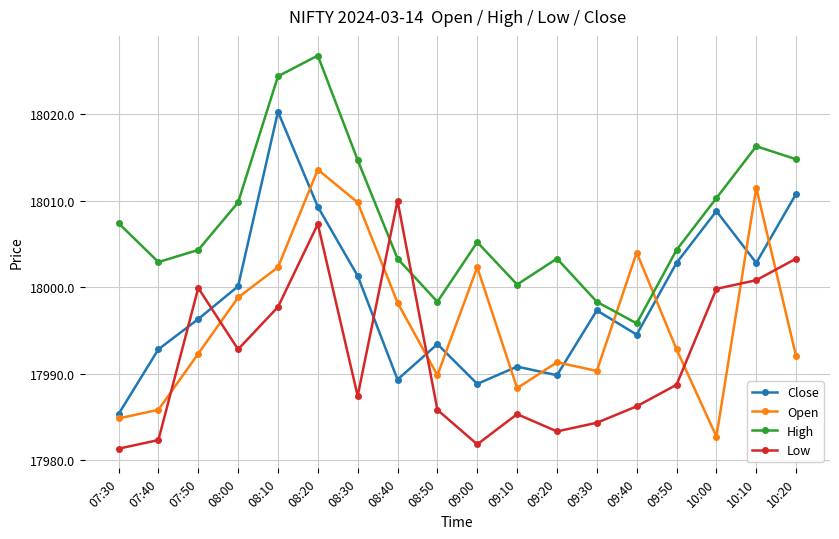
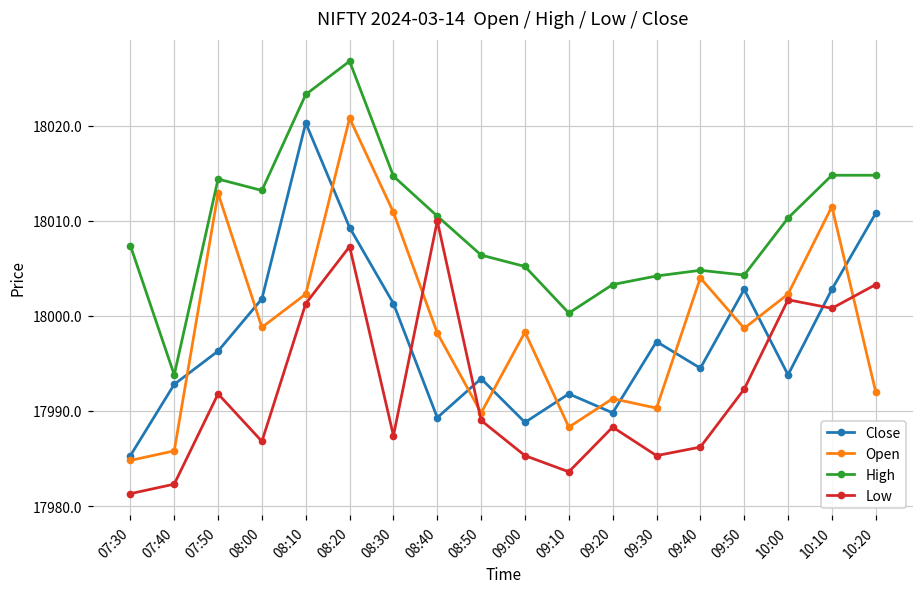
High, 07:40: 18003 -> 17994
Open, 07:50: 17992 -> 18013
High, 07:50: 18004 -> 18014
Low, 07:50: 18000 -> 17992
Close, 08:00: 18000 -> 18002
High, 08:00: 18010 -> 18013
Low, 08:00: 17993 -> 17987
High, 08:10: 18024 -> 18023
Low, 08:10: 17998 -> 18001
Open, 08:20: 18014 -> 18021
Open, 08:30: 18010 -> 18011
High, 08:40: 18003 -> 18011
High, 08:50: 17998 -> 18006
Low, 08:50: 17986 -> 17989
Open, 09:00: 18002 -> 17998
Low, 09:00: 17982 -> 17985
Close, 09:10: 17991 -> 17992
Low, 09:10: 17985 -> 17984
Low, 09:20: 17983 -> 17988
High, 09:30: 17998 -> 18004
Low, 09:30: 17984 -> 17985
High, 09:40: 17996 -> 18005
Open, 09:50: 17993 -> 17999
Low, 09:50: 17989 -> 17992
Close, 10:00: 18009 -> 17994
Open, 10:00: 17983 -> 18002
Low, 10:00: 18000 -> 18002
High, 10:10: 18016 -> 18015
